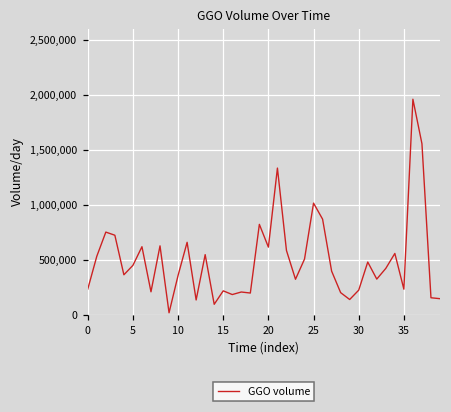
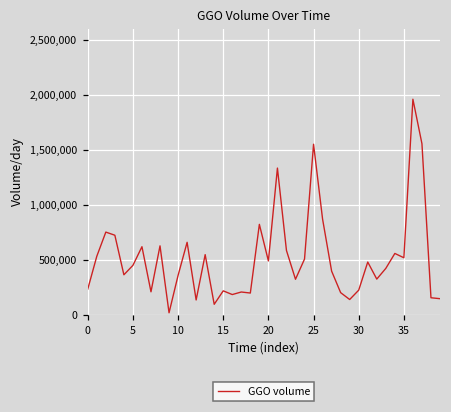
20: 600,000 -> 500,000
25: 1,000,000 -> 1,600,000
35: 200,000 -> 500,000
